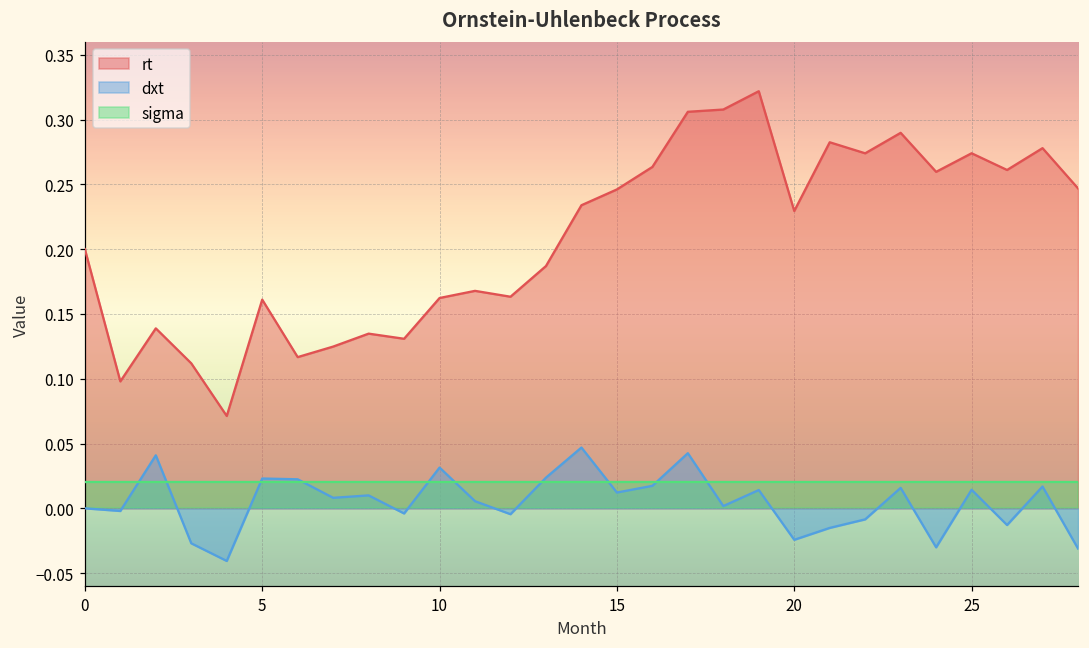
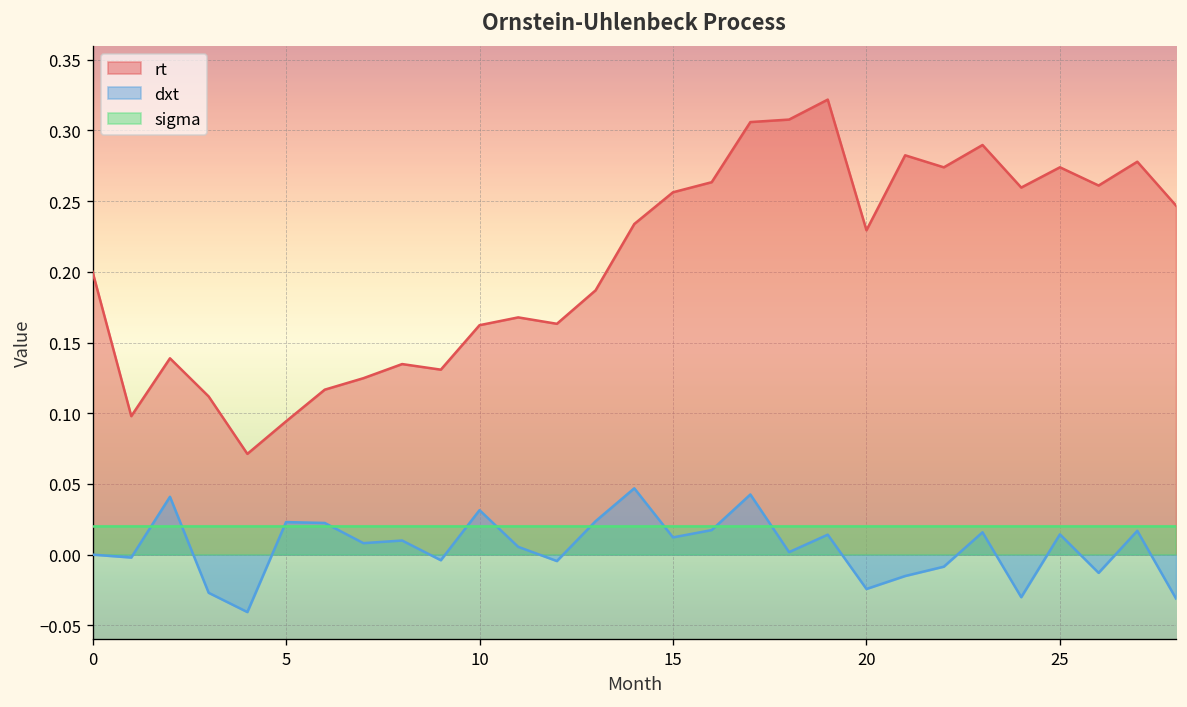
rt, 5: 0.161 -> 0.094
rt, 15: 0.246 -> 0.256
